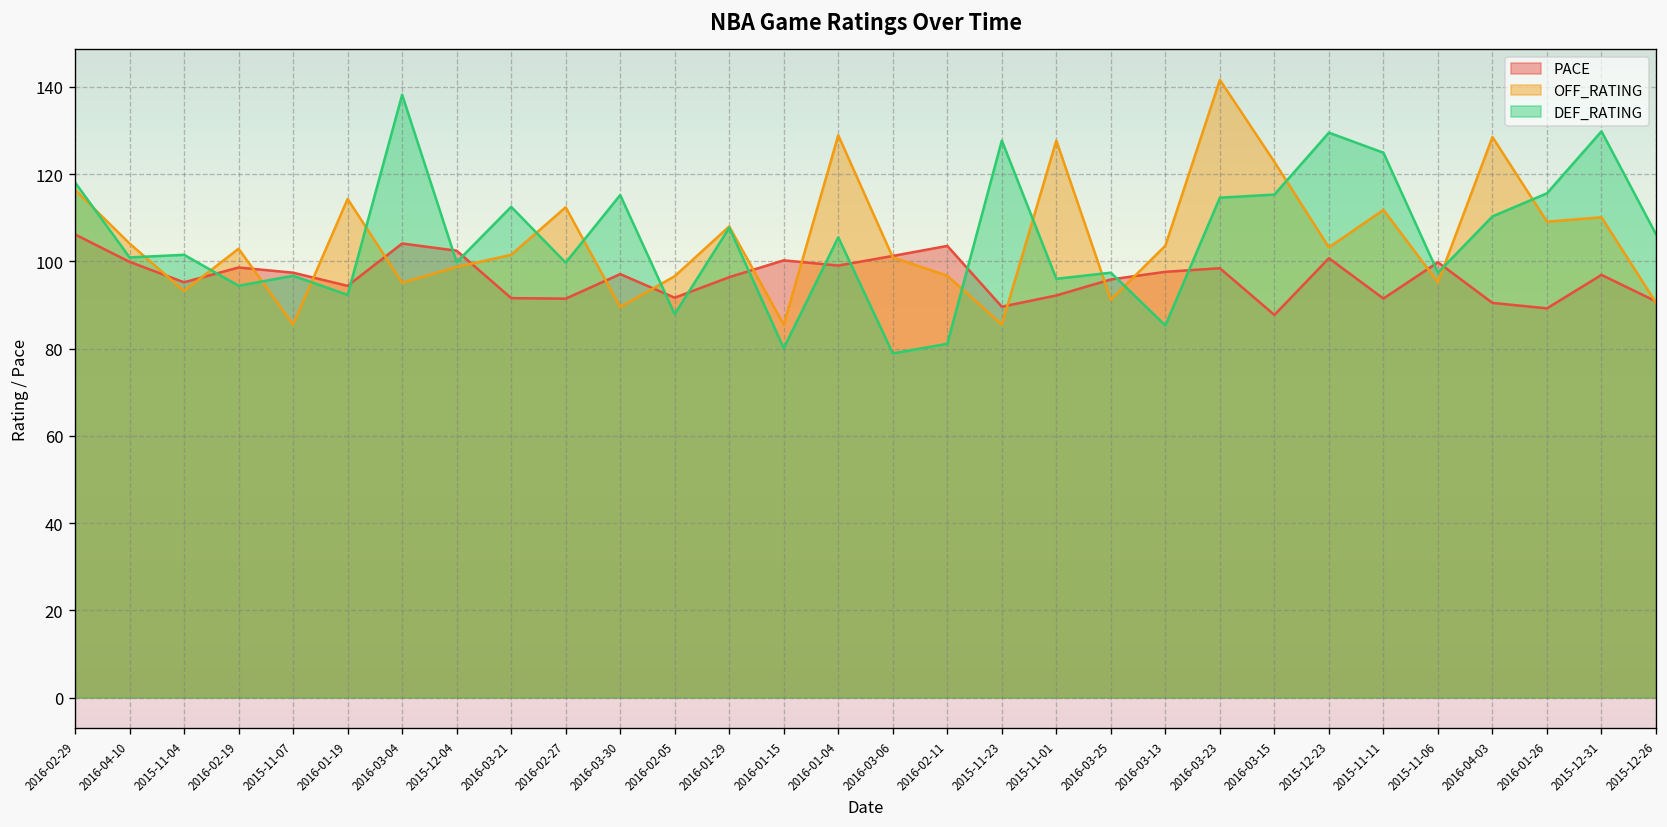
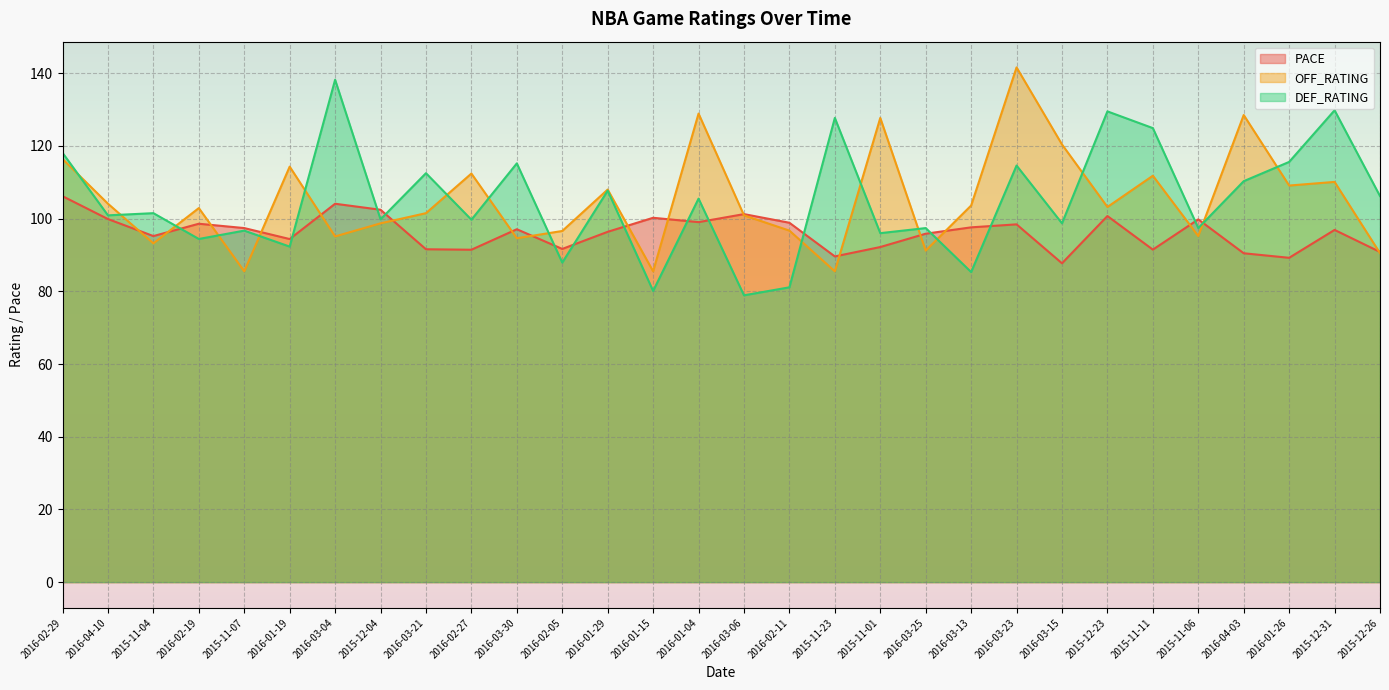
OFF_RATING, 2016-03-30: 90 -> 95
PACE, 2016-02-11: 104 -> 99
OFF_RATING, 2016-03-15: 123 -> 120
DEF_RATING, 2016-03-15: 115 -> 99
